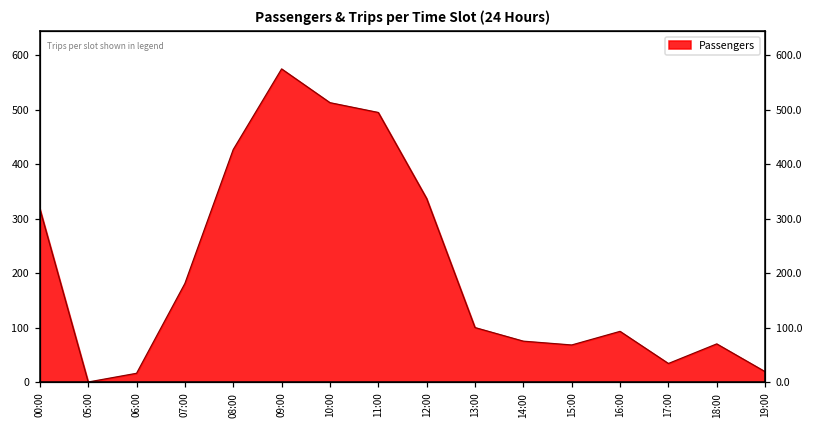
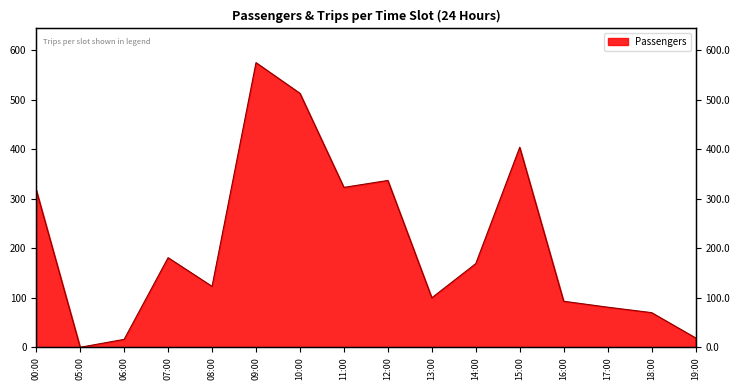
08:00: 430 -> 120
11:00: 500 -> 320
14:00: 80 -> 170
15:00: 70 -> 400
17:00: 30 -> 80
